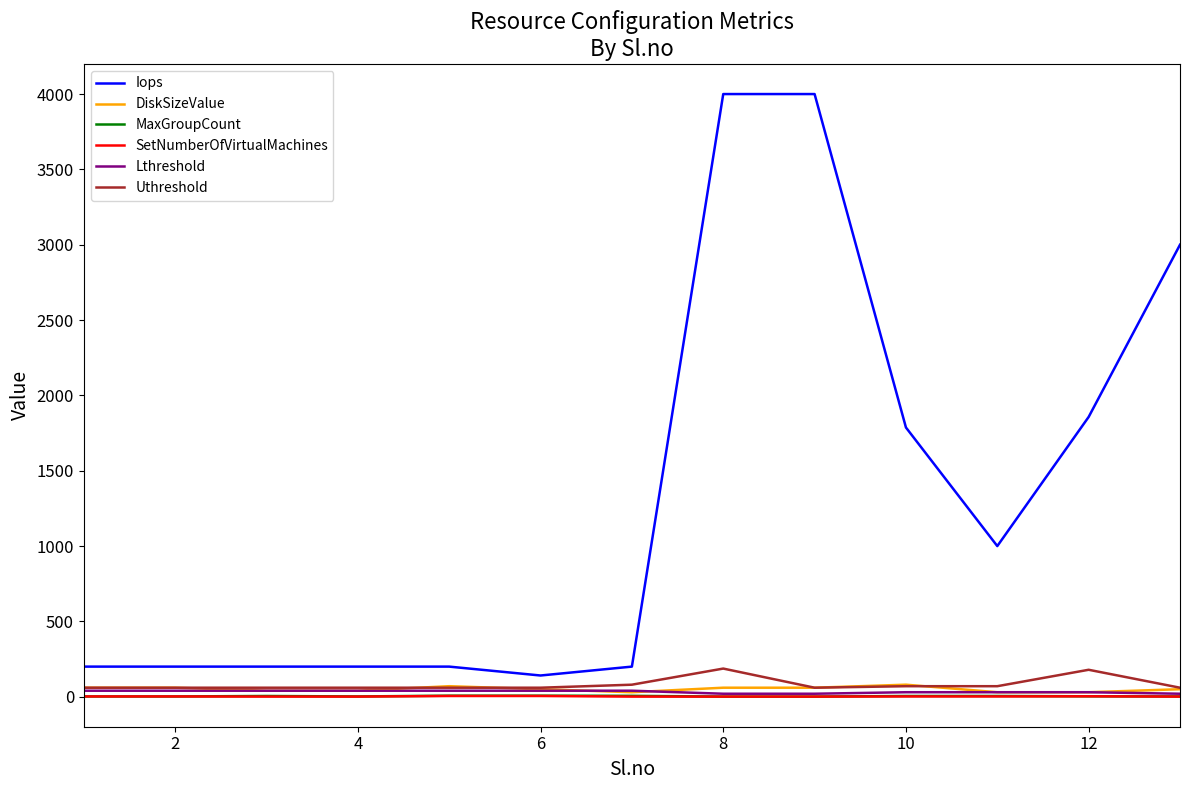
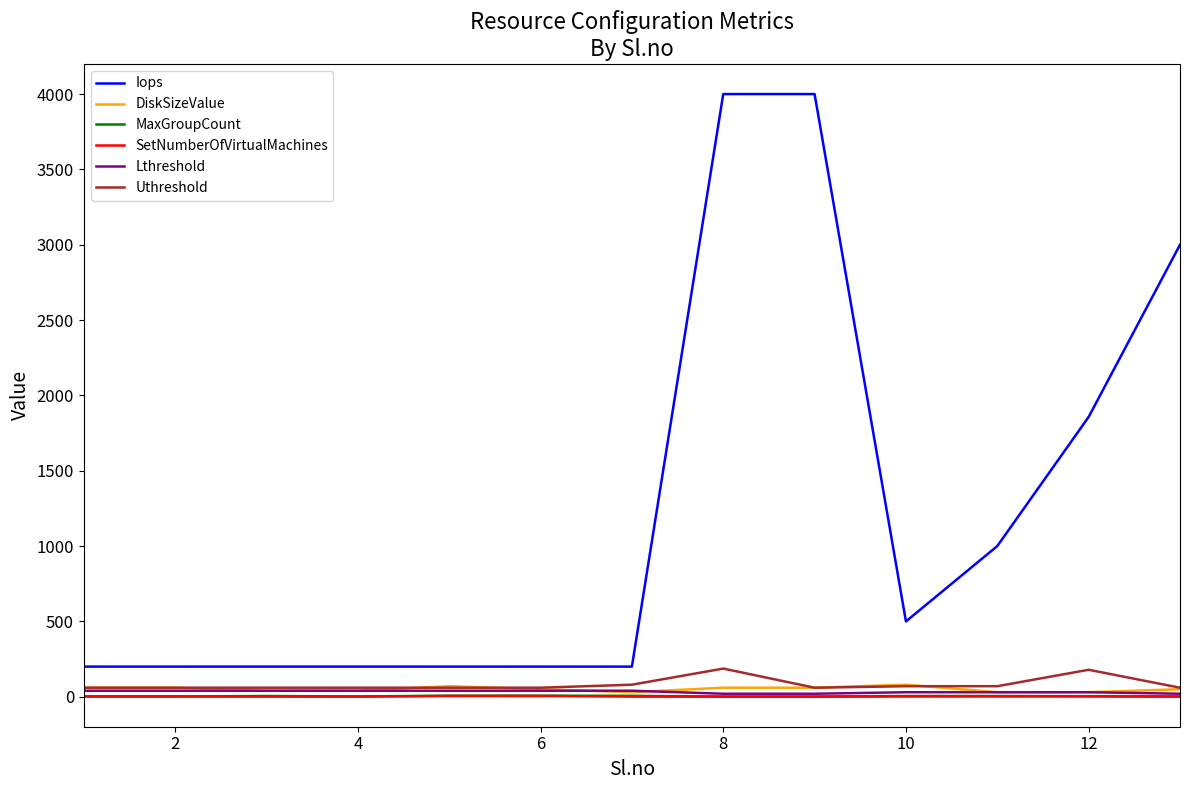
Iops, 6: 140 -> 200
Iops, 10: 1790 -> 500
